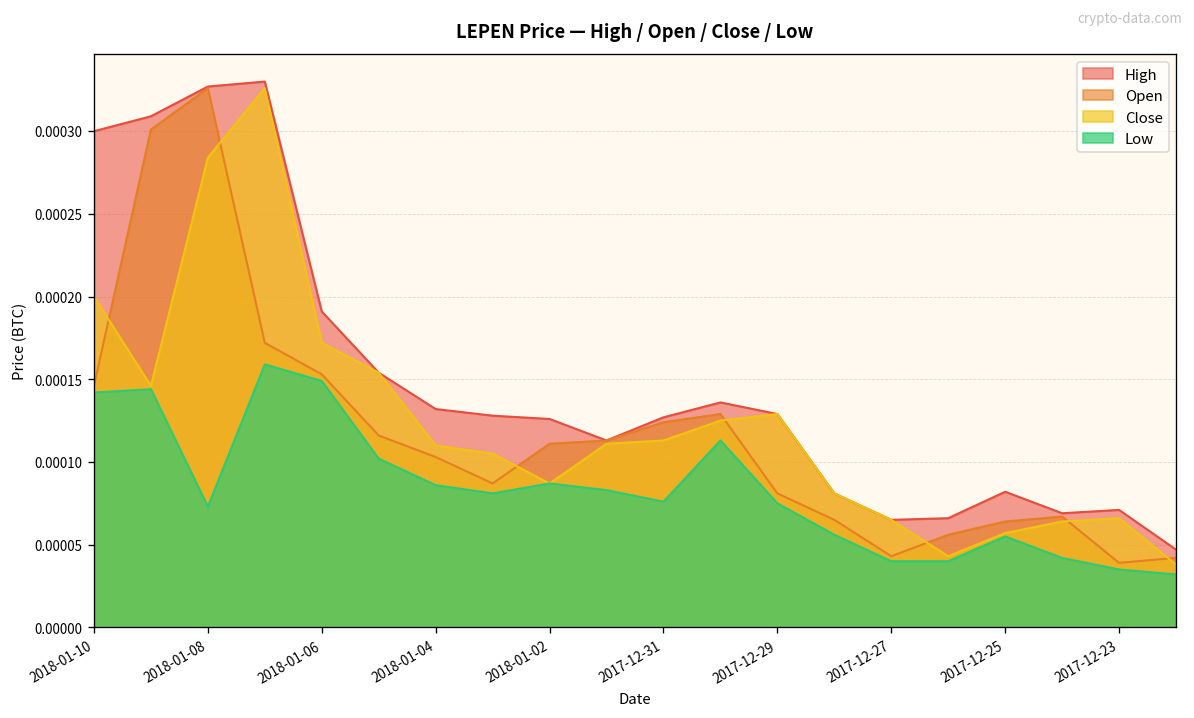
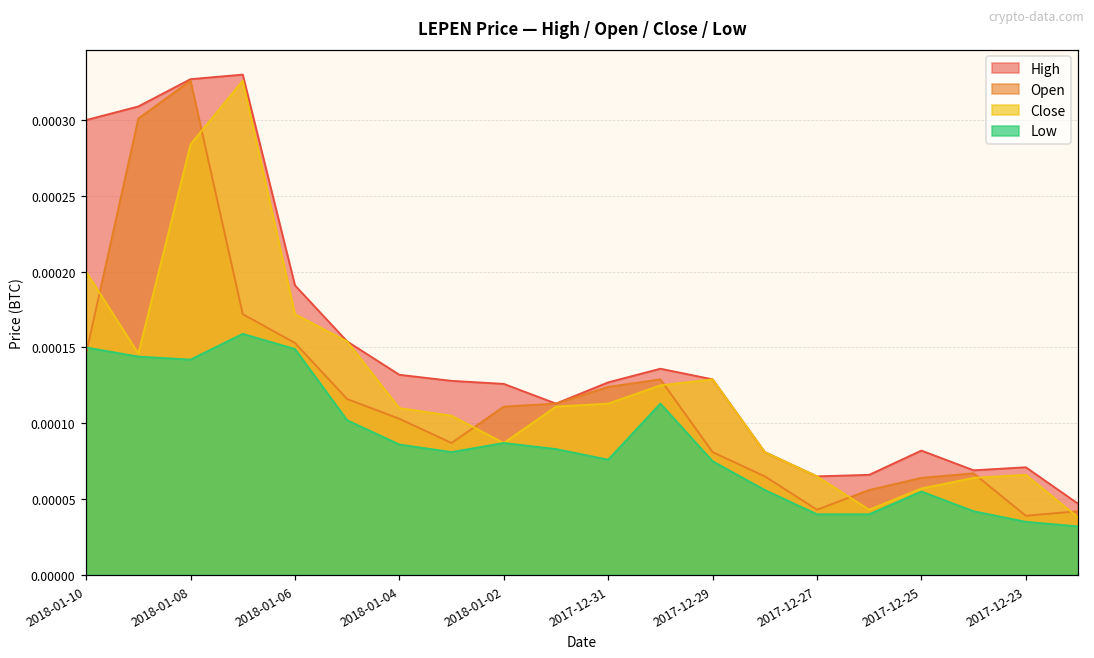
Low, 2018-01-10: 0.000142 -> 0.000150
Low, 2018-01-08: 0.000073 -> 0.000142
